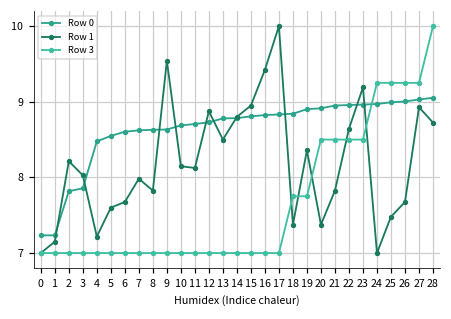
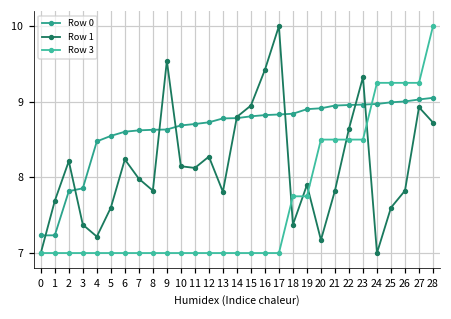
Row 1, 1: 7.2 -> 7.7
Row 1, 3: 8.0 -> 7.4
Row 1, 6: 7.7 -> 8.2
Row 1, 12: 8.9 -> 8.3
Row 1, 13: 8.5 -> 7.8
Row 1, 19: 8.4 -> 7.9
Row 1, 20: 7.4 -> 7.2
Row 1, 23: 9.2 -> 9.3
Row 1, 25: 7.5 -> 7.6
Row 1, 26: 7.7 -> 7.8
